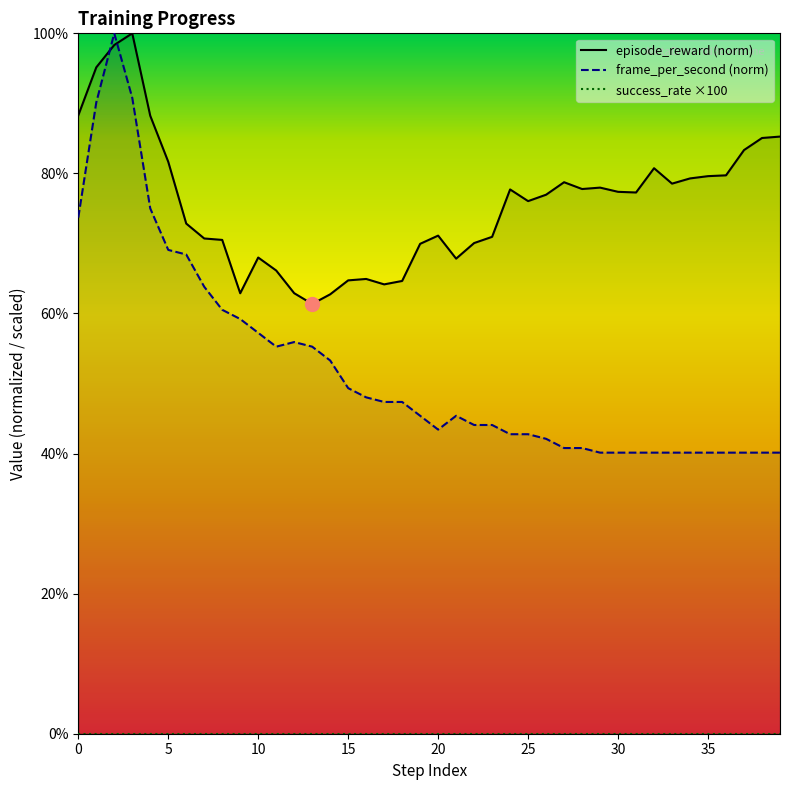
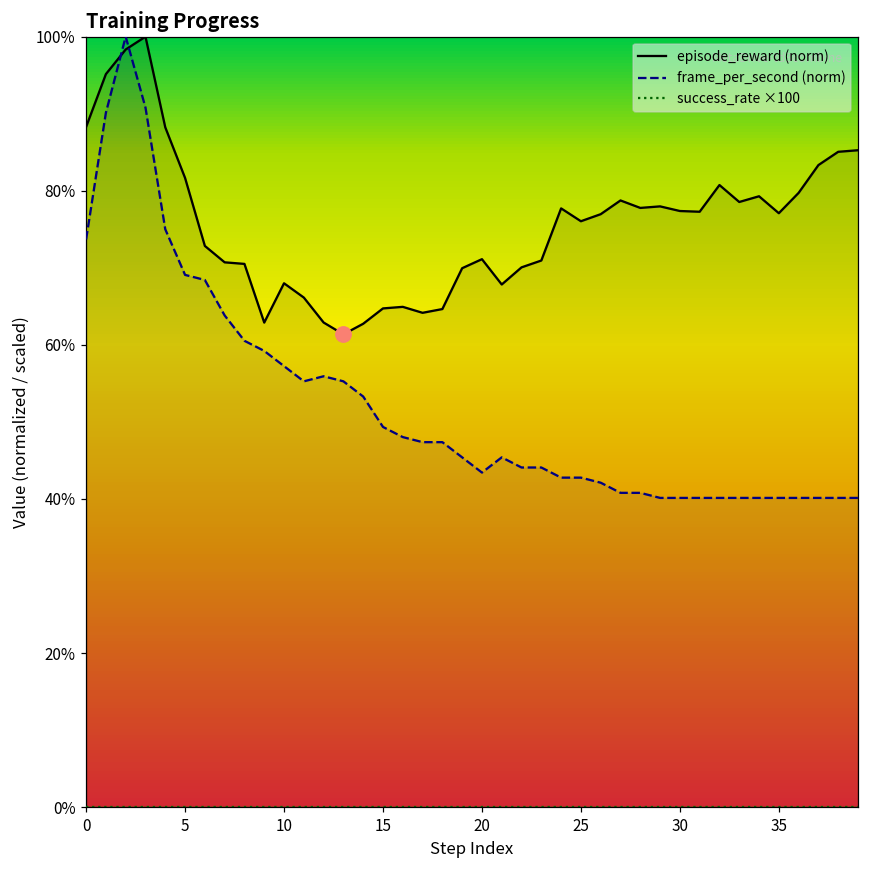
episode_reward (norm), 35: 80% -> 77%
